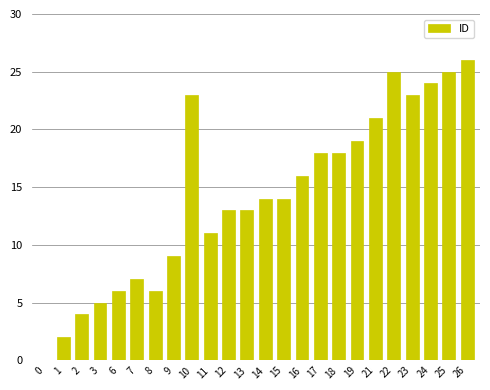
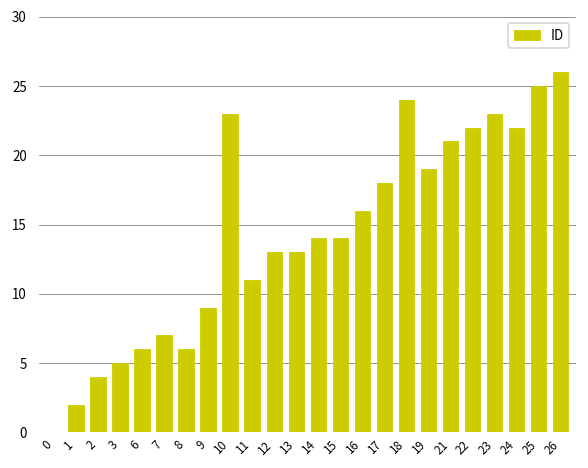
18: 18 -> 24
22: 25 -> 22
24: 24 -> 22
